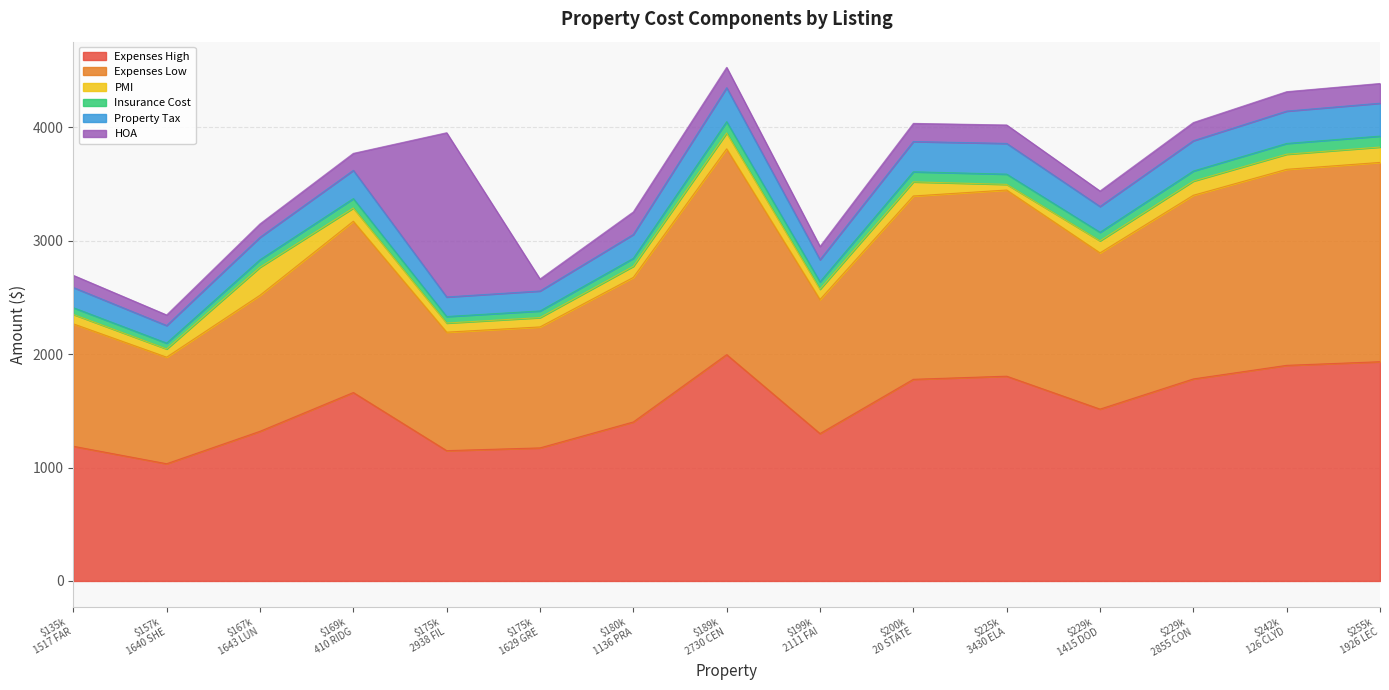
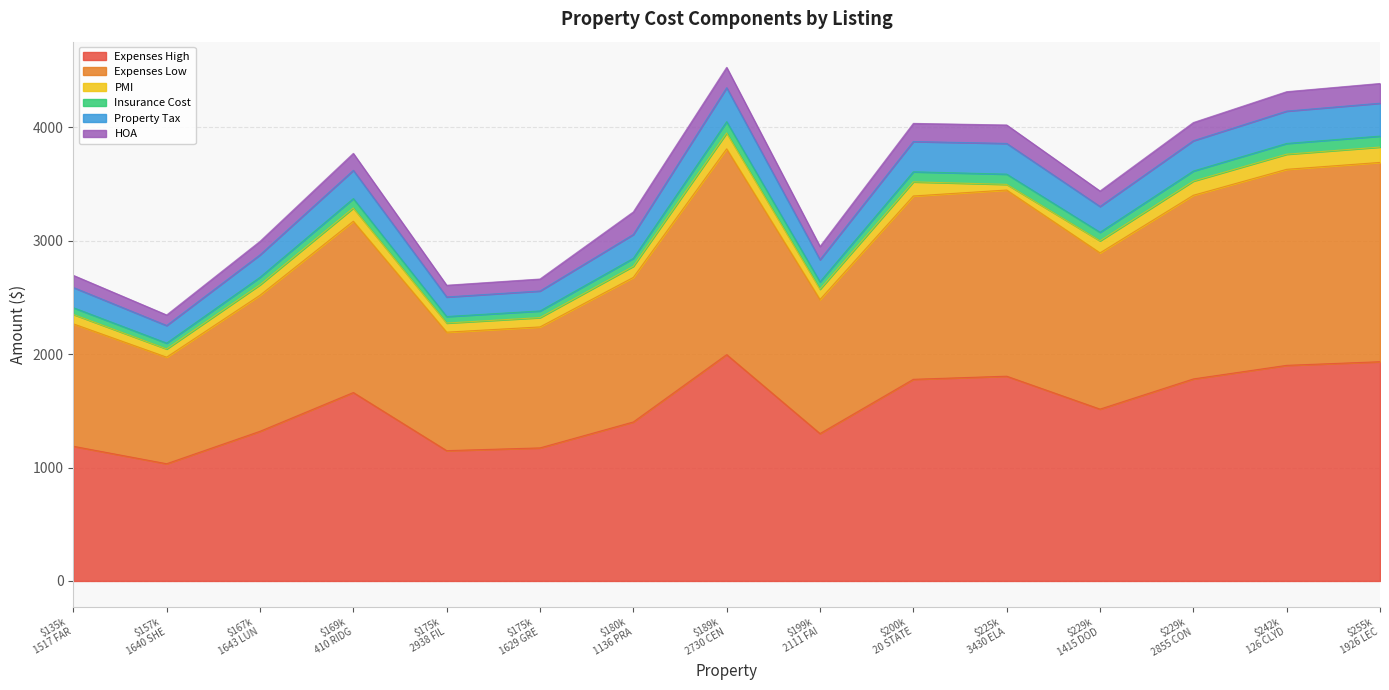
PMI, $167k 1643 LUN: 250 -> 90
HOA, $175k 2938 FIL: 1450 -> 100
